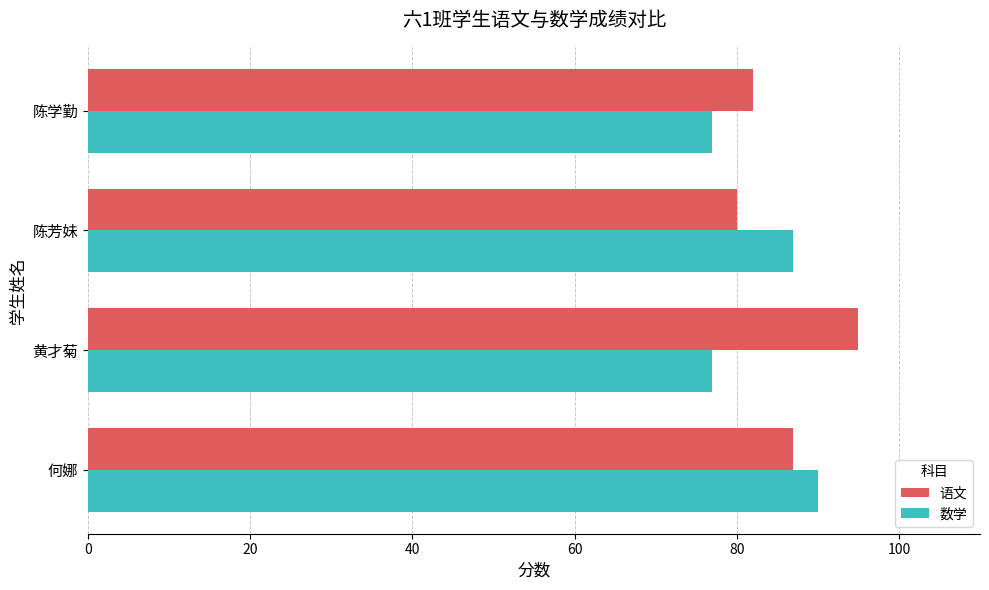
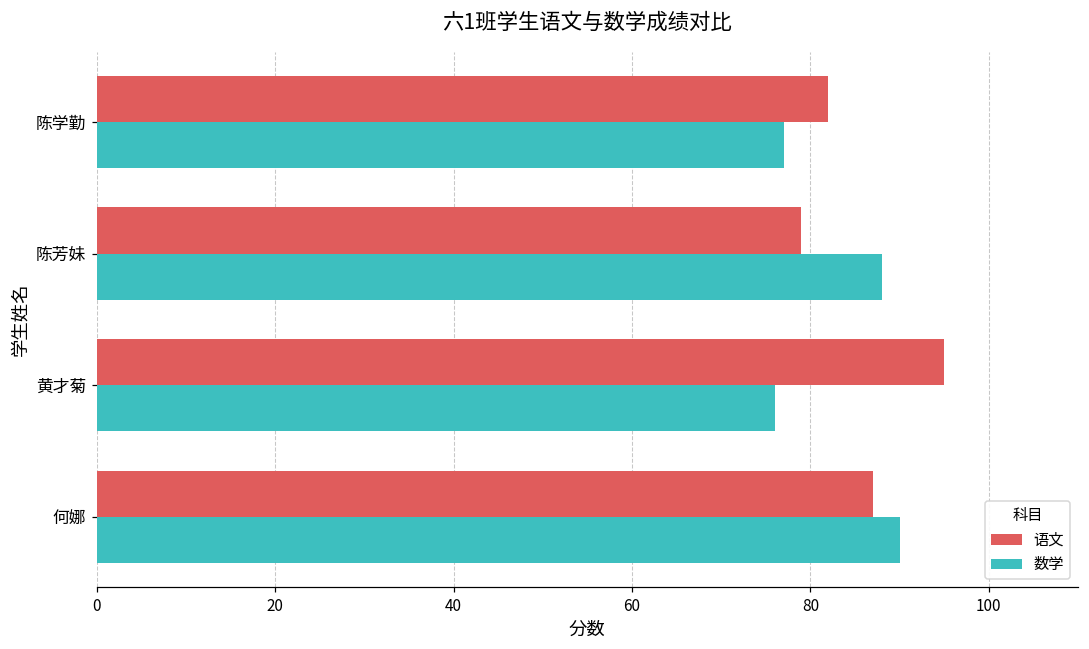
语文, 陈芳妹: 80 -> 79
数学, 陈芳妹: 87 -> 88
数学, 黄才菊: 77 -> 76
